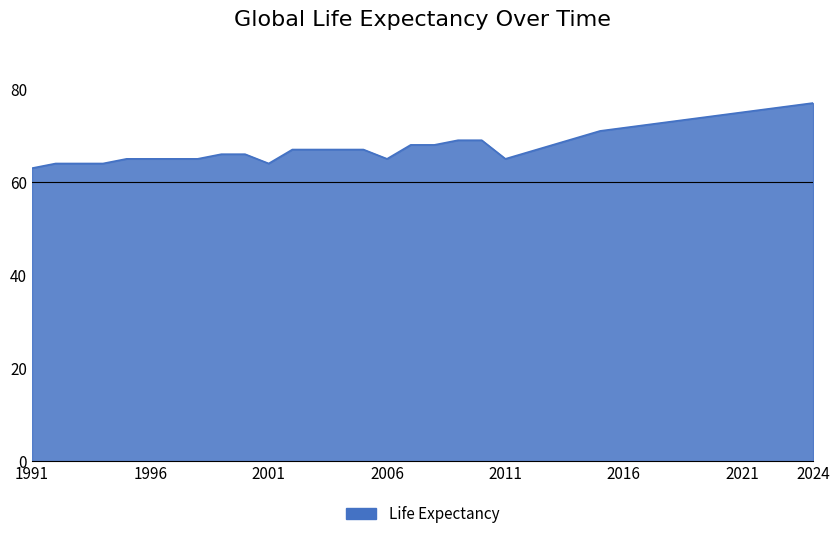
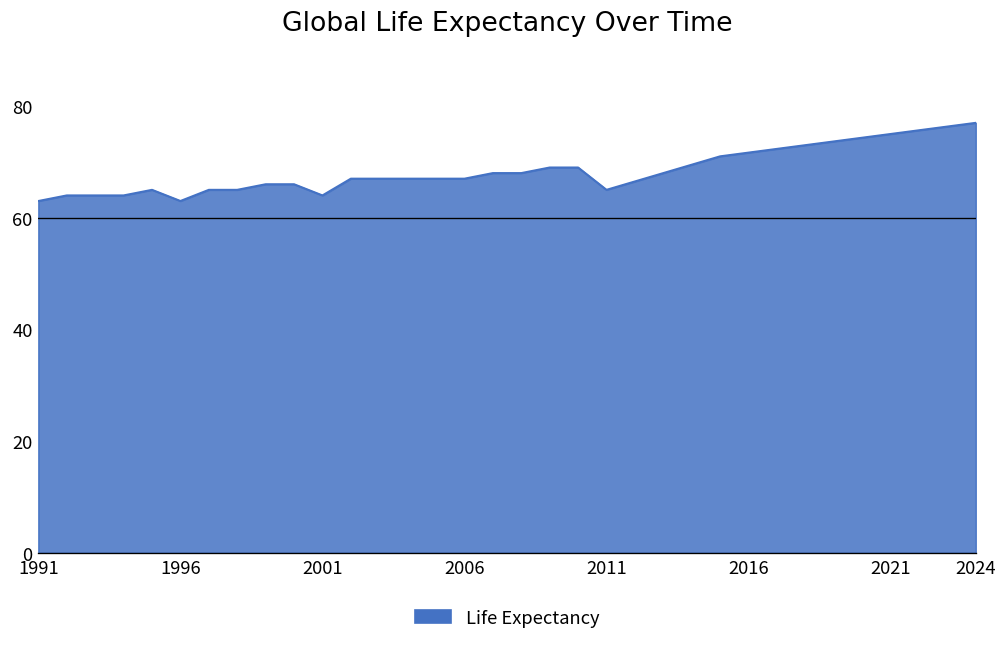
1996: 65 -> 63
2006: 65 -> 67
